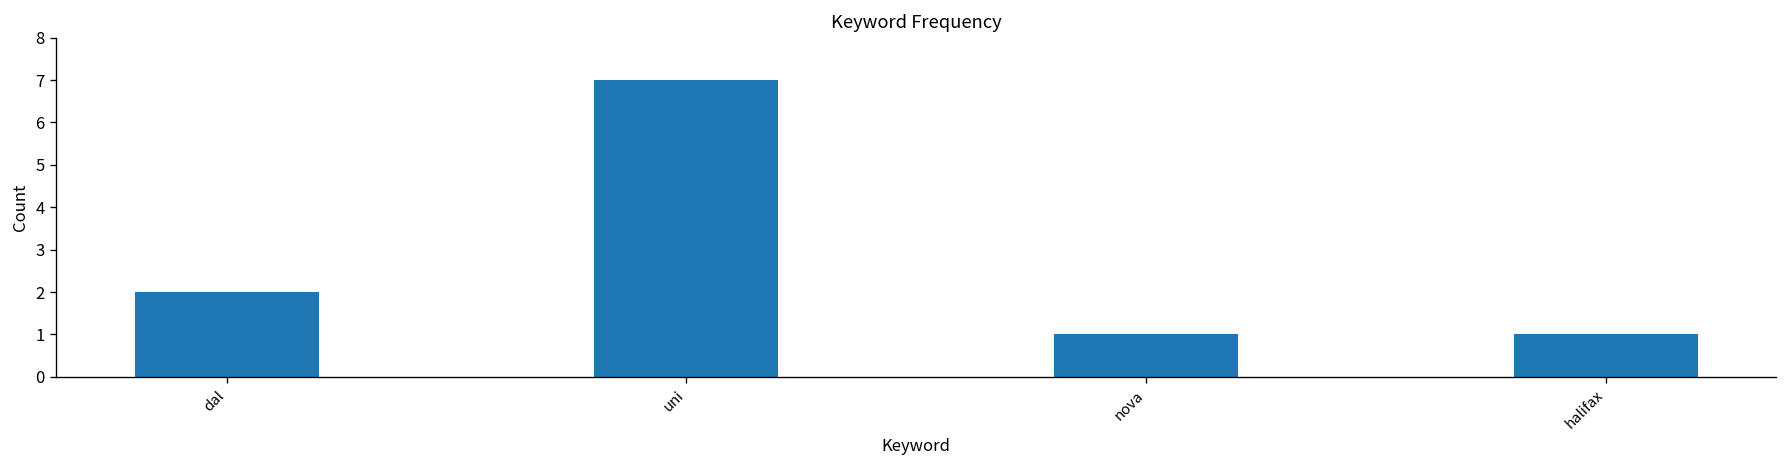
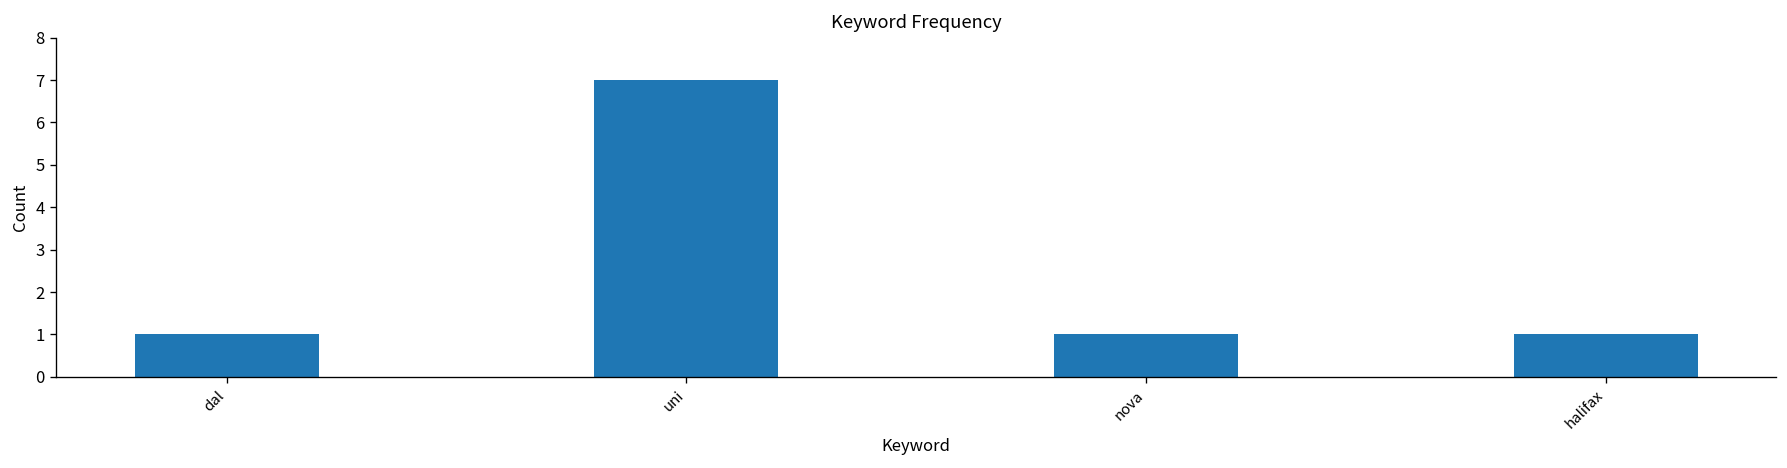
dal: 2 -> 1
